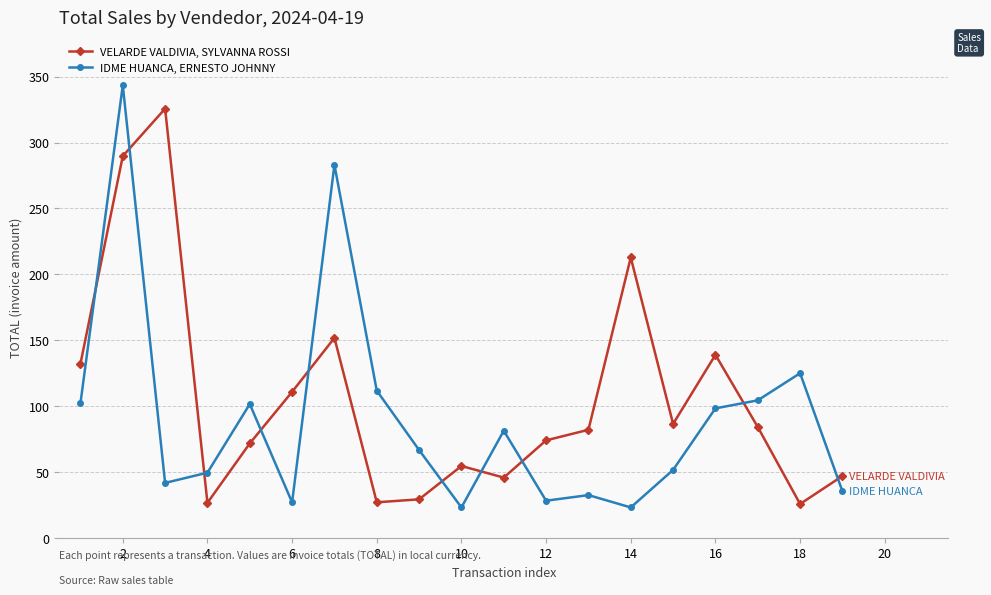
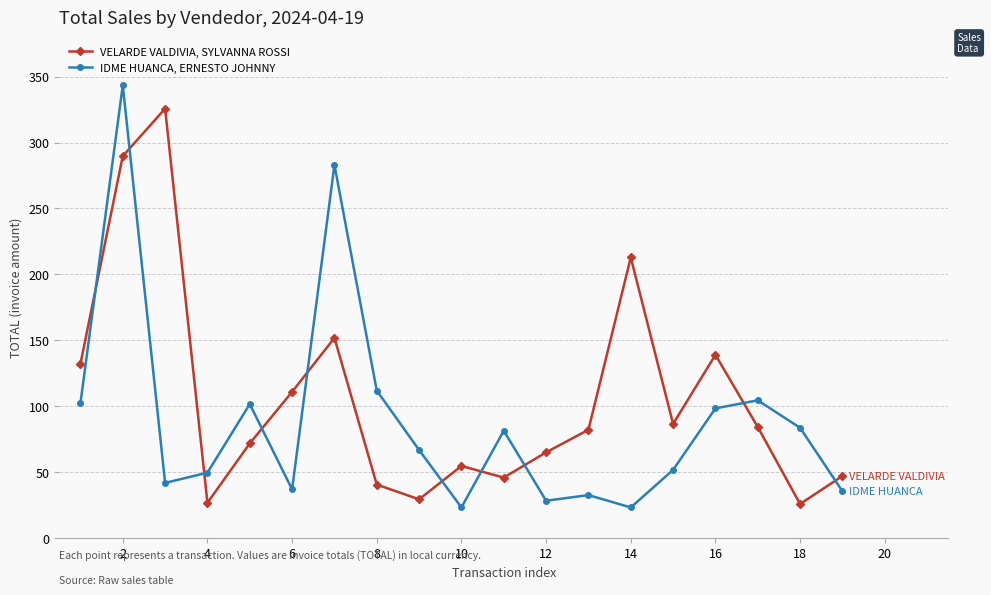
IDME HUANCA, ERNESTO JOHNNY, 6: 27 -> 37
VELARDE VALDIVIA, SYLVANNA ROSSI, 8: 27 -> 40
VELARDE VALDIVIA, SYLVANNA ROSSI, 12: 74 -> 65
IDME HUANCA, ERNESTO JOHNNY, 18: 125 -> 84
